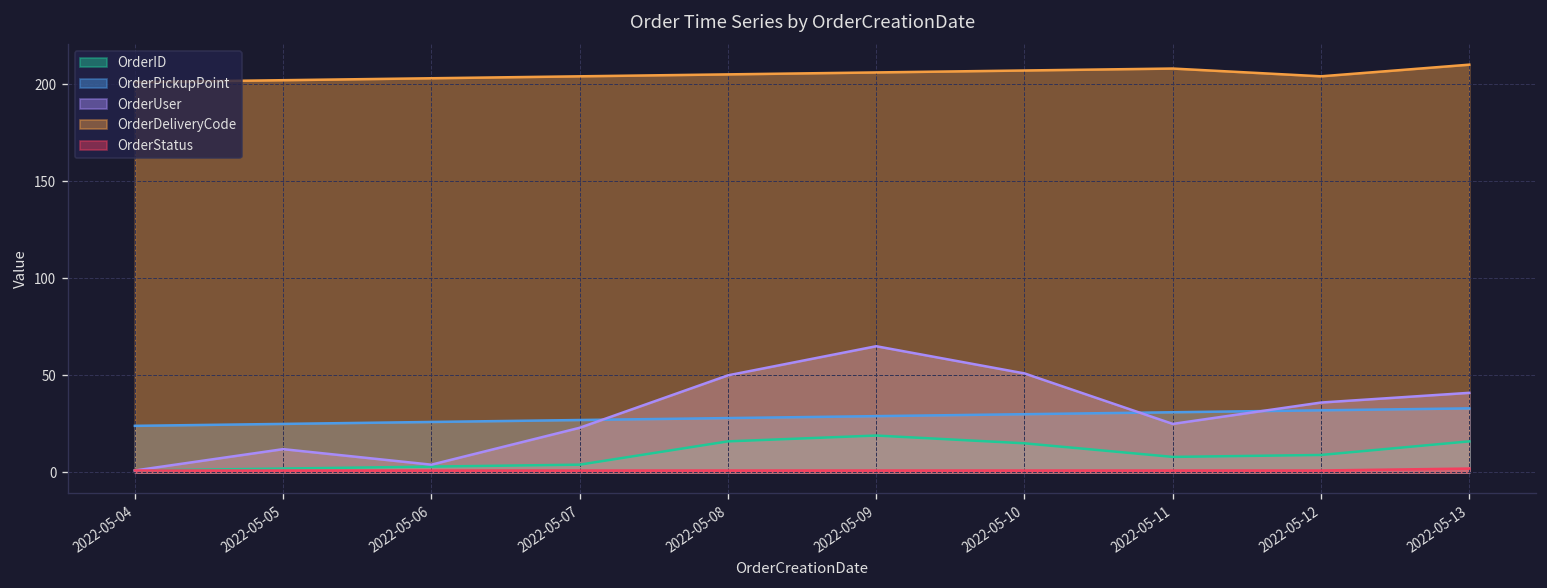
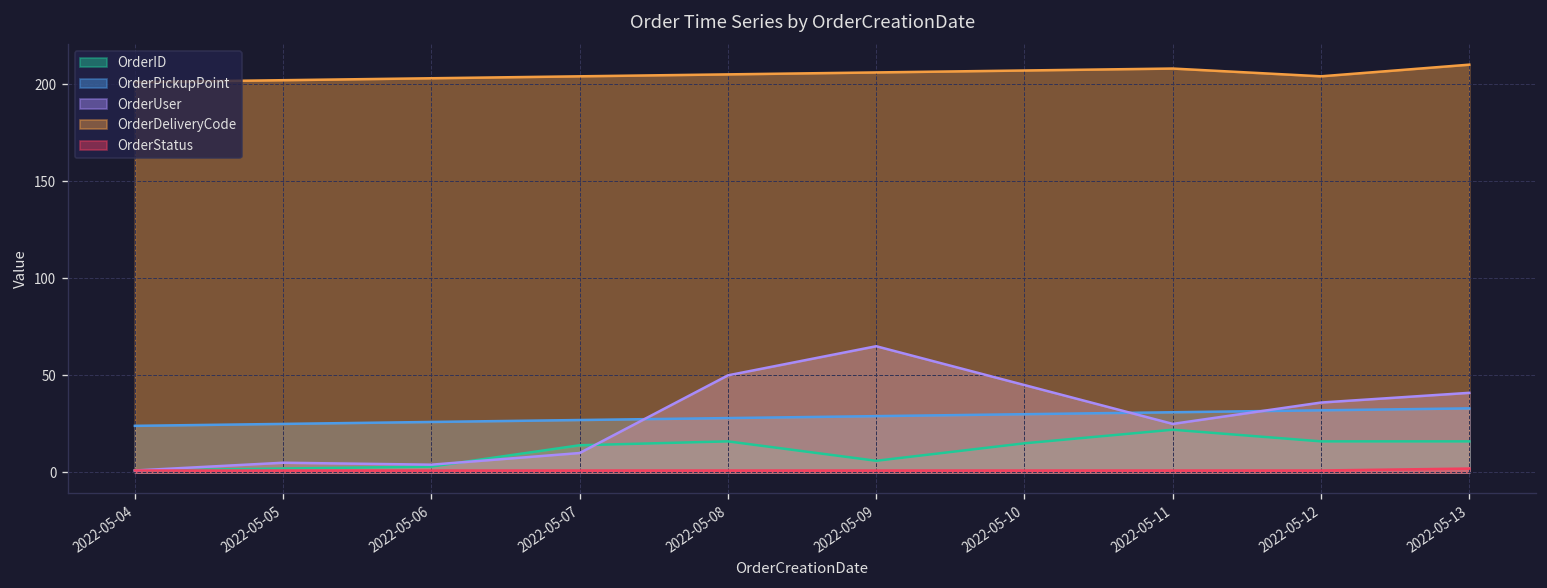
OrderUser, 2022-05-05: 12 -> 5
OrderID, 2022-05-07: 4 -> 14
OrderUser, 2022-05-07: 23 -> 10
OrderID, 2022-05-09: 19 -> 6
OrderUser, 2022-05-10: 51 -> 45
OrderID, 2022-05-11: 8 -> 22
OrderID, 2022-05-12: 9 -> 16
